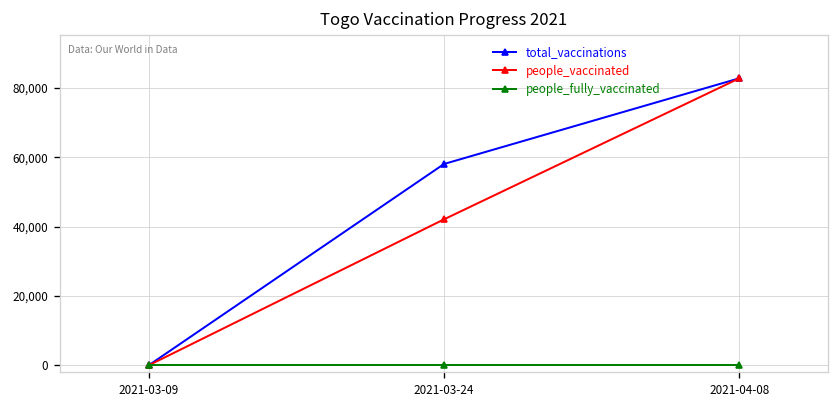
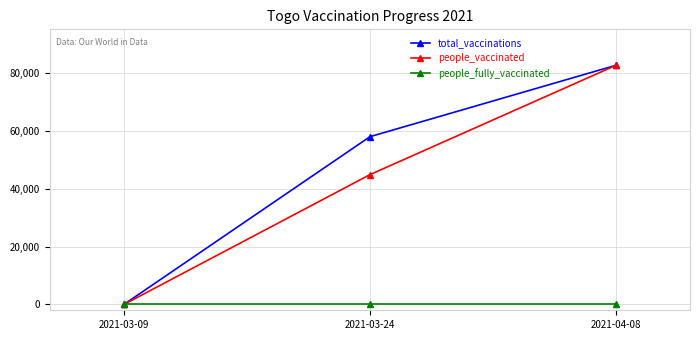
people_vaccinated, 2021-03-24: 42,000 -> 45,000
